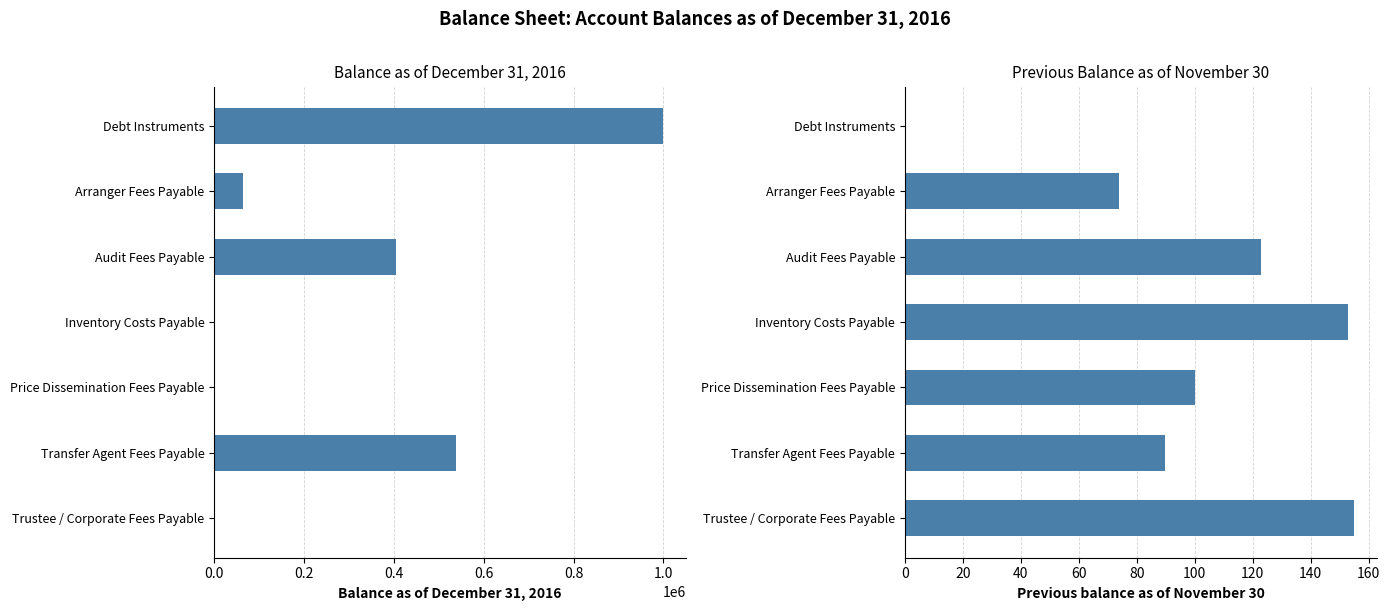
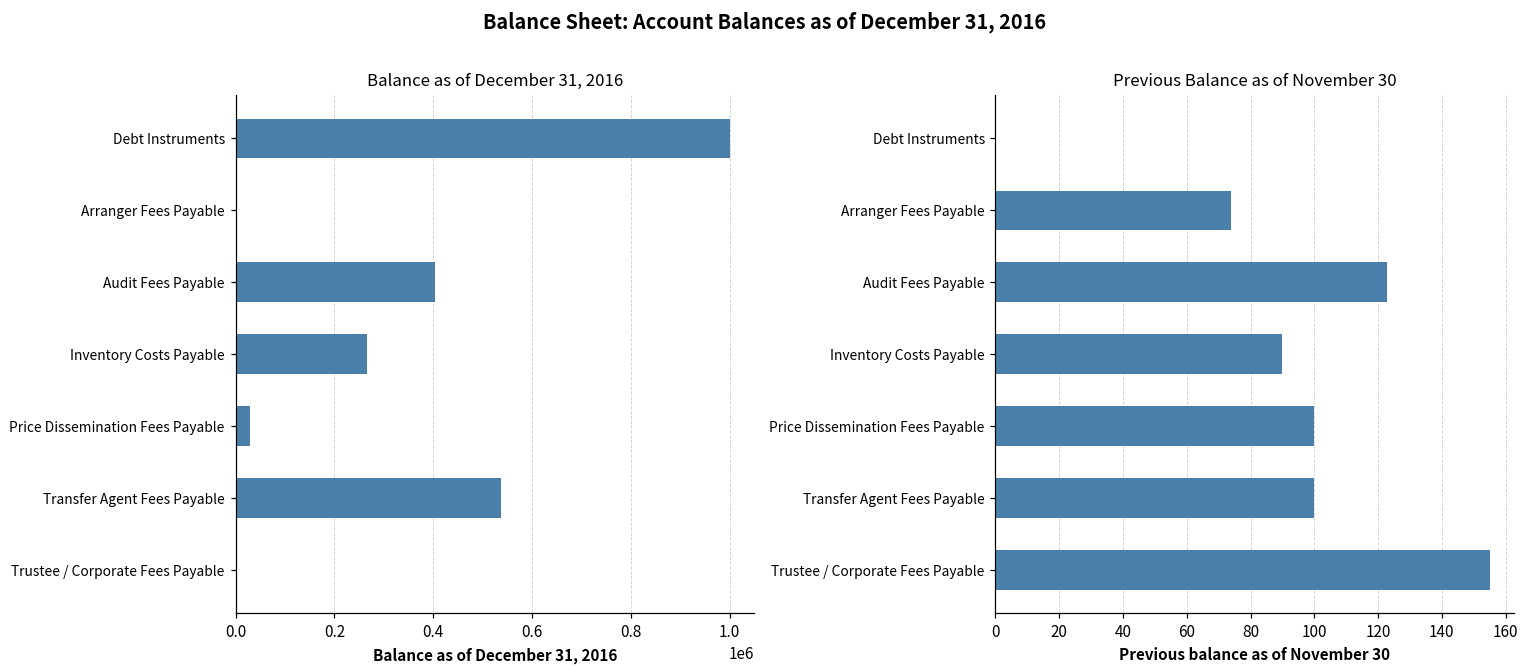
Balance as of December 31, 2016, Arranger Fees Payable: 60000 -> 0
Balance as of December 31, 2016, Inventory Costs Payable: 0 -> 270000
Balance as of December 31, 2016, Price Dissemination Fees Payable: 0 -> 30000
Previous Balance as of November 30, Inventory Costs Payable: 153 -> 90
Previous Balance as of November 30, Transfer Agent Fees Payable: 90 -> 100
